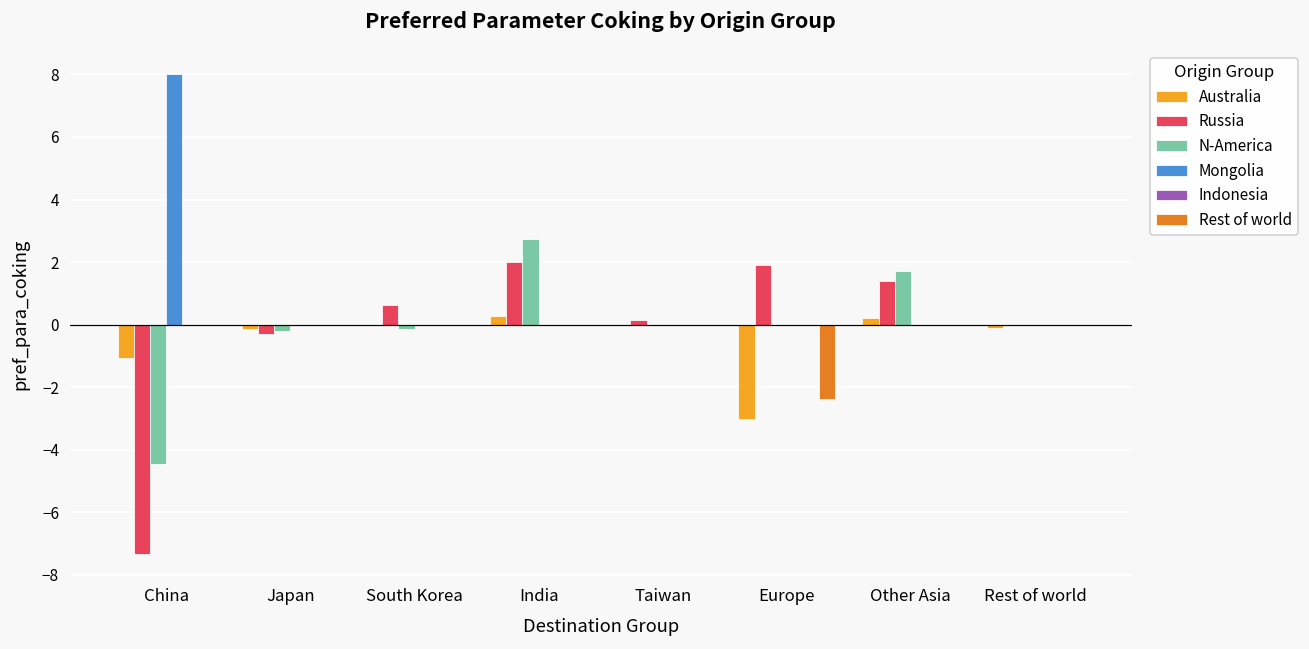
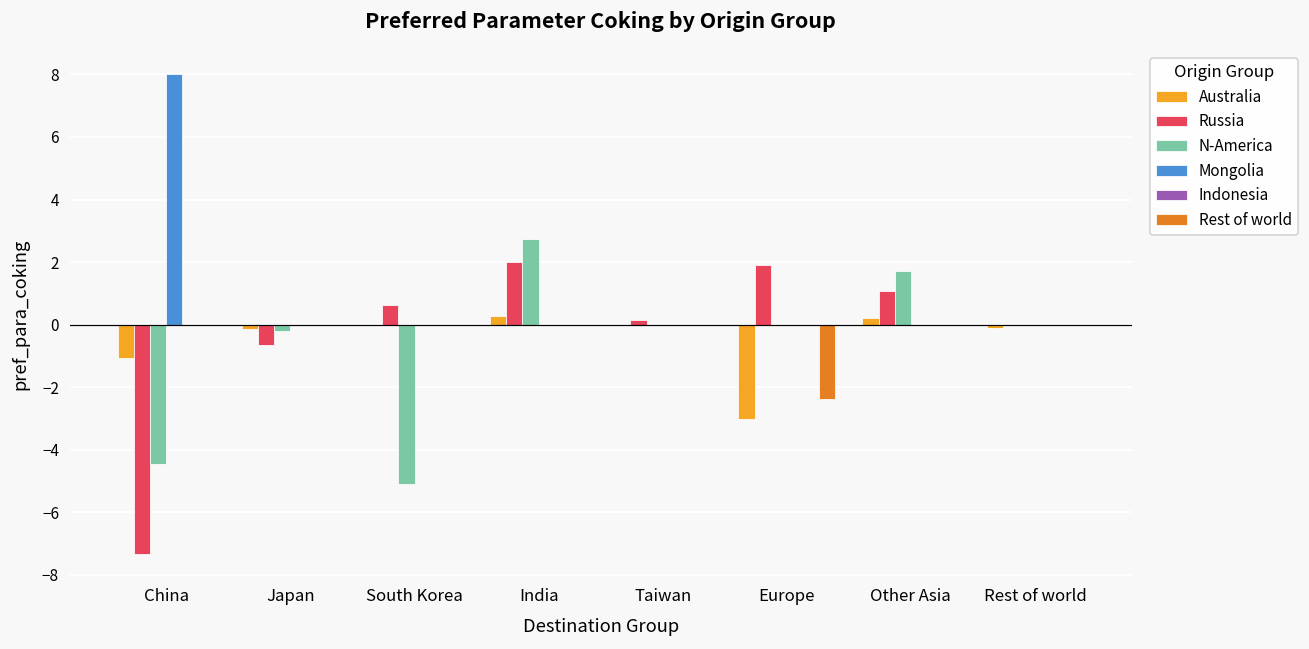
Russia, Japan: -0.3 -> -0.7
N-America, South Korea: -0.1 -> -5.1
Russia, Other Asia: 1.4 -> 1.1
